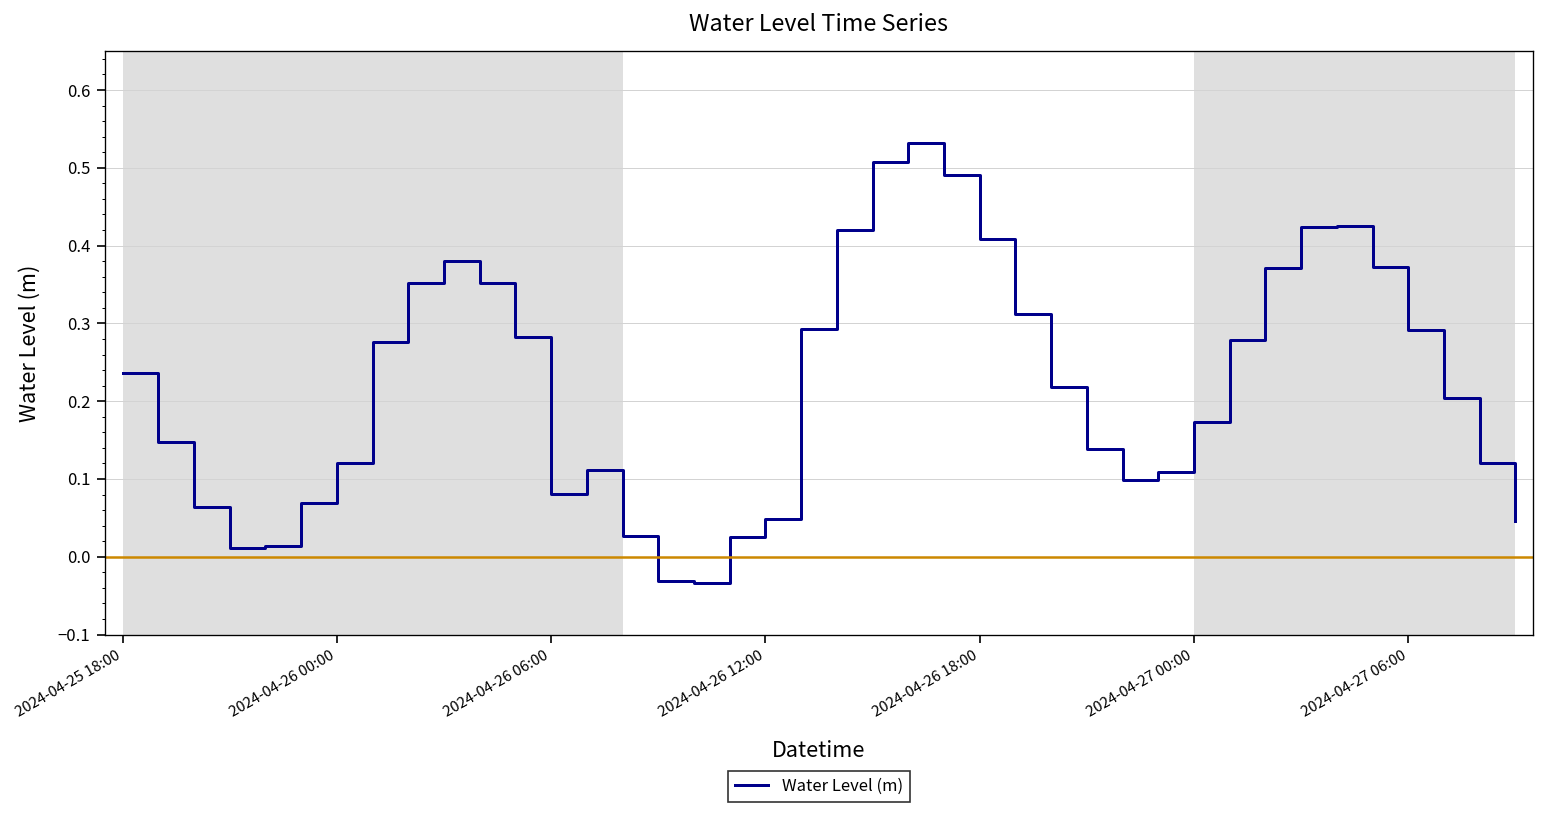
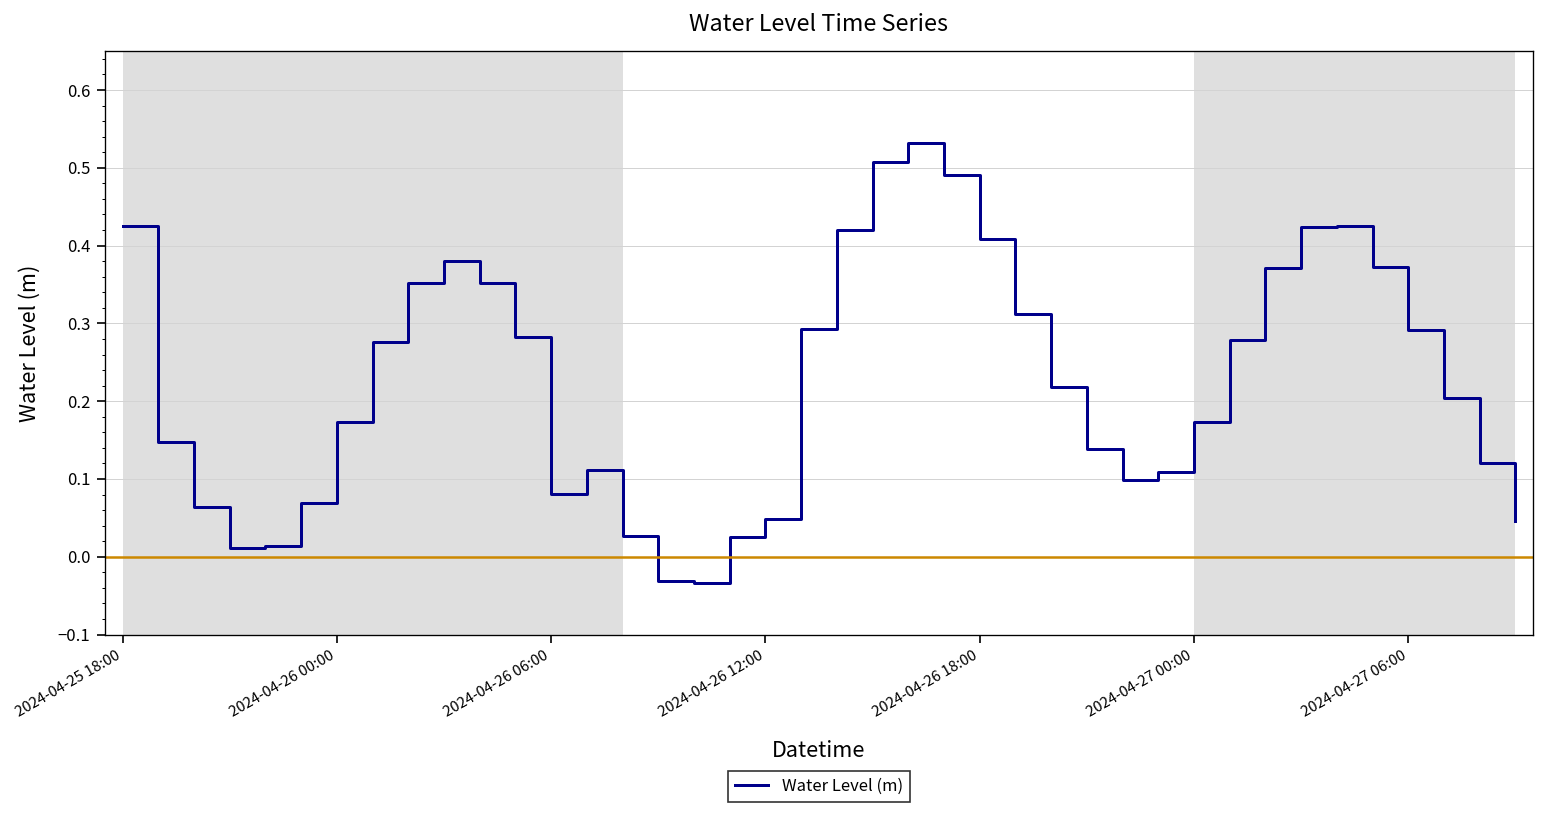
2024-04-25 18:00: 0.24 -> 0.43
2024-04-26 00:00: 0.12 -> 0.17
